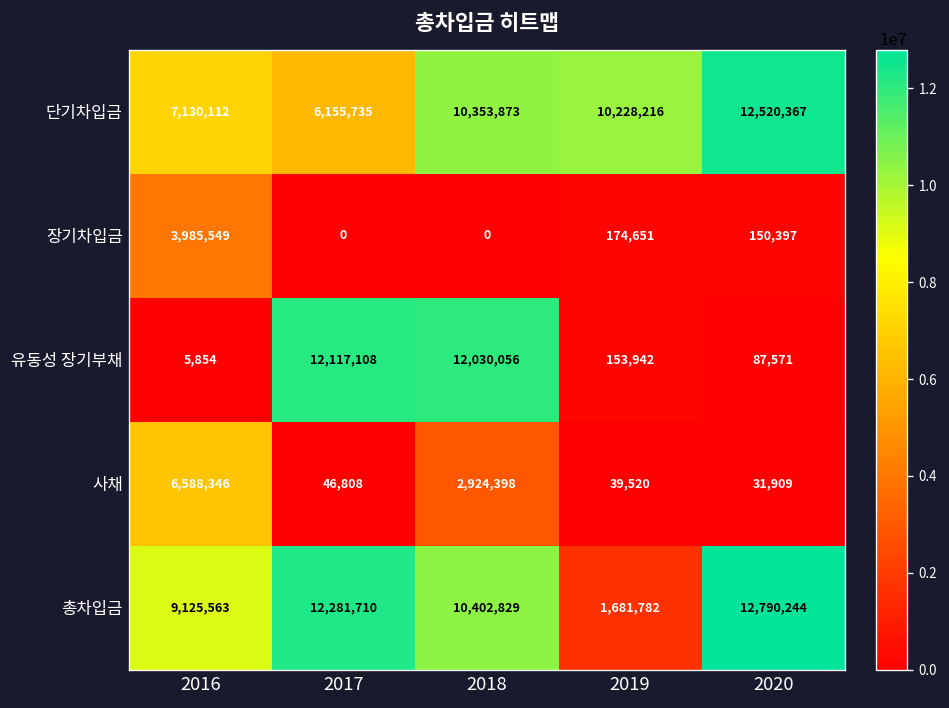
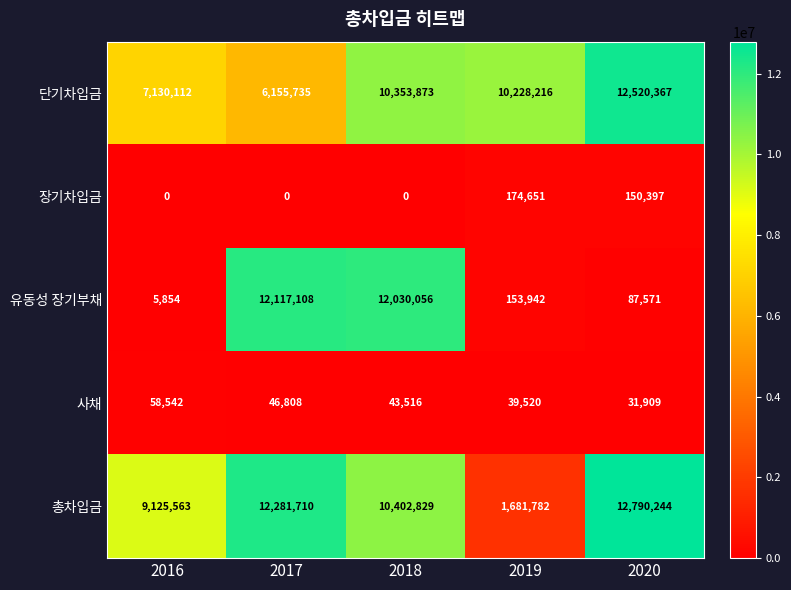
장기차입금, 2016: 3,985,549 -> 0
사채, 2016: 6,588,346 -> 58,542
사채, 2018: 2,924,398 -> 43,516
